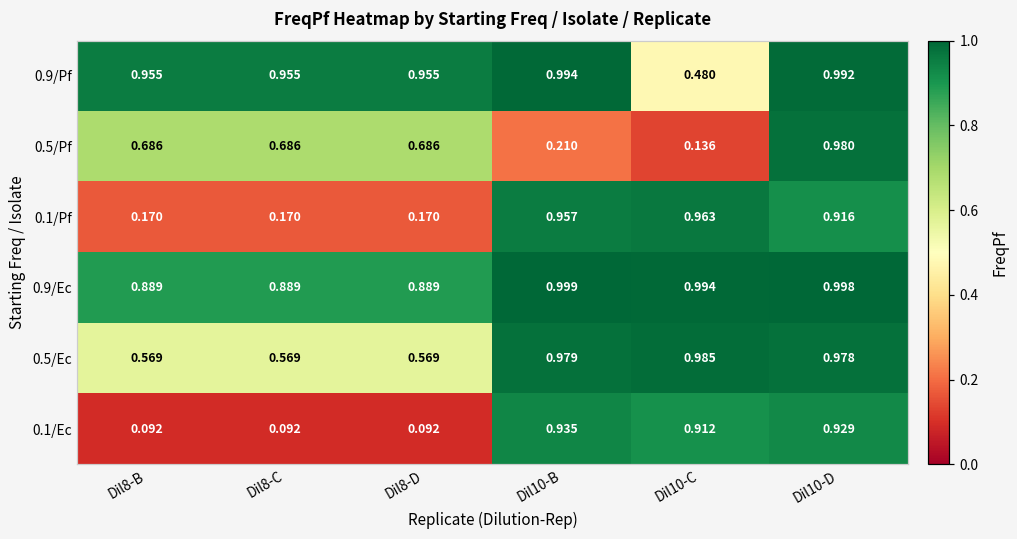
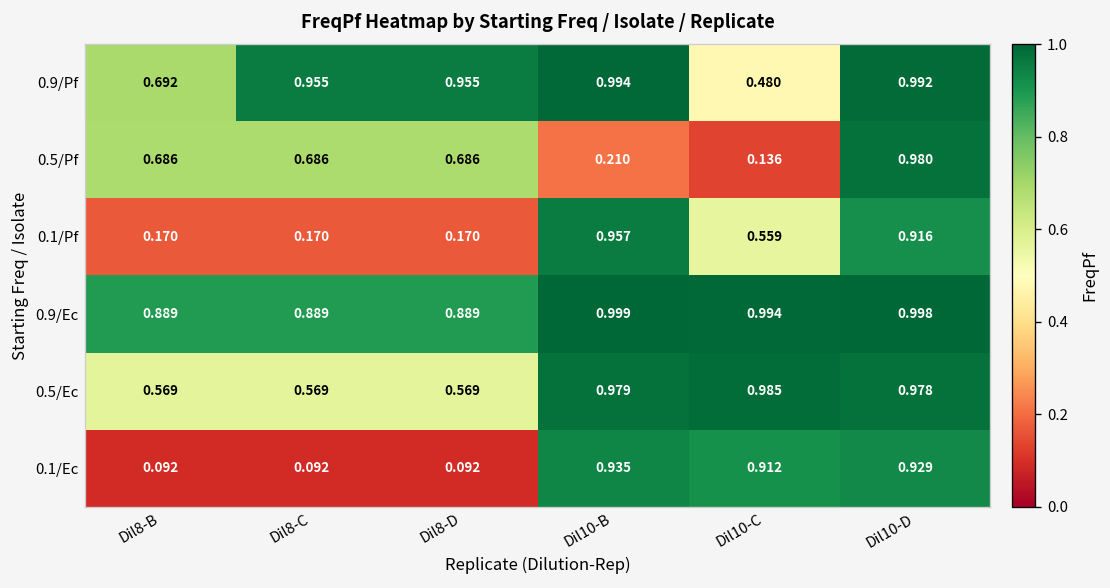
0.9/Pf, Dil8-B: 0.955 -> 0.692
0.1/Pf, Dil10-C: 0.963 -> 0.559
